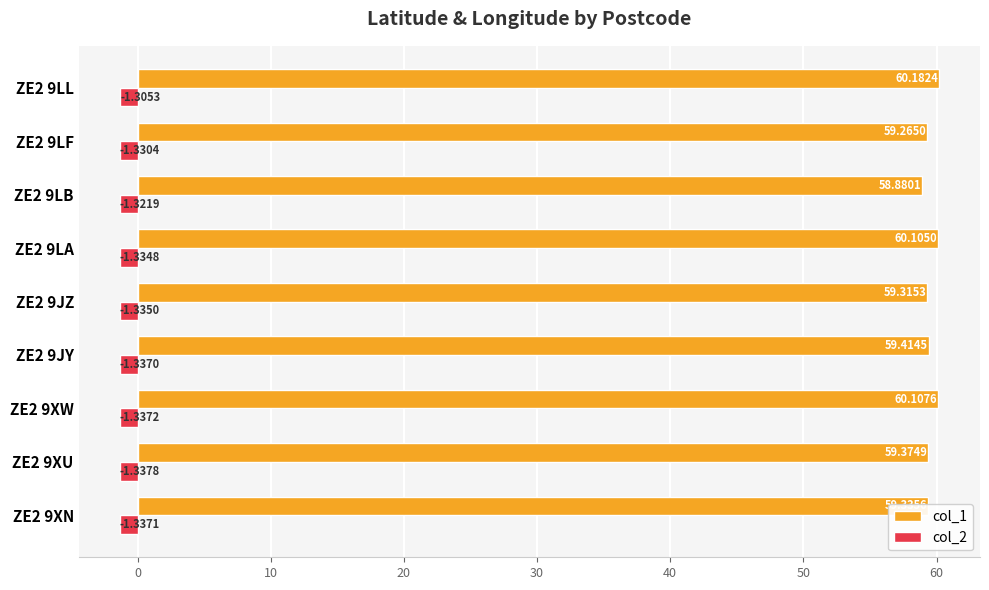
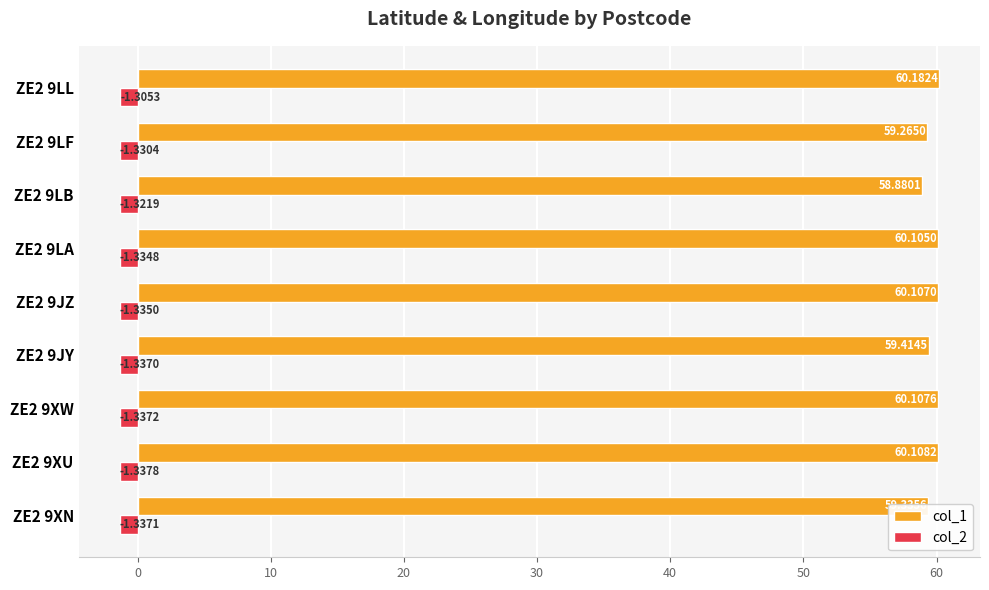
col_1, ZE2 9JZ: 59.3153 -> 60.1070
col_1, ZE2 9XU: 59.3749 -> 60.1082
